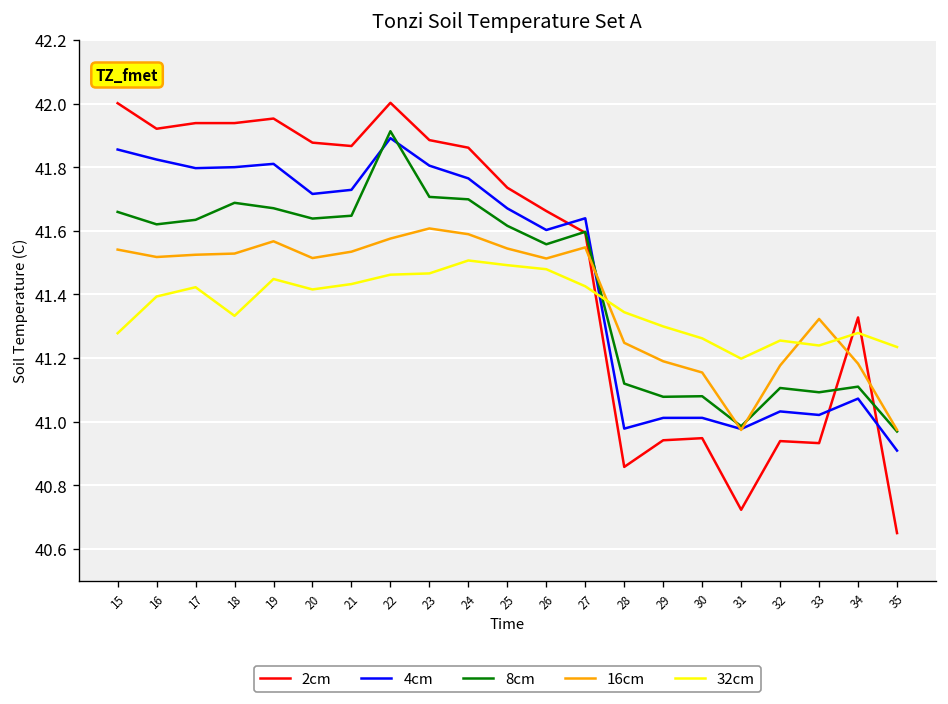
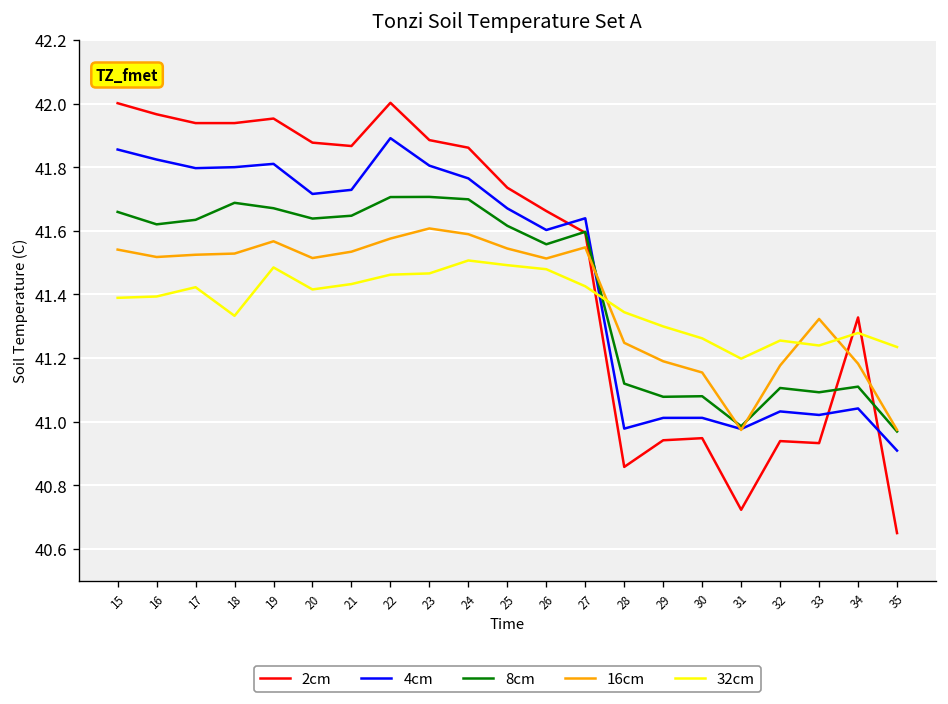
32cm, 15: 41.28 -> 41.39
2cm, 16: 41.92 -> 41.97
32cm, 19: 41.45 -> 41.48
8cm, 22: 41.91 -> 41.71
4cm, 34: 41.07 -> 41.04
